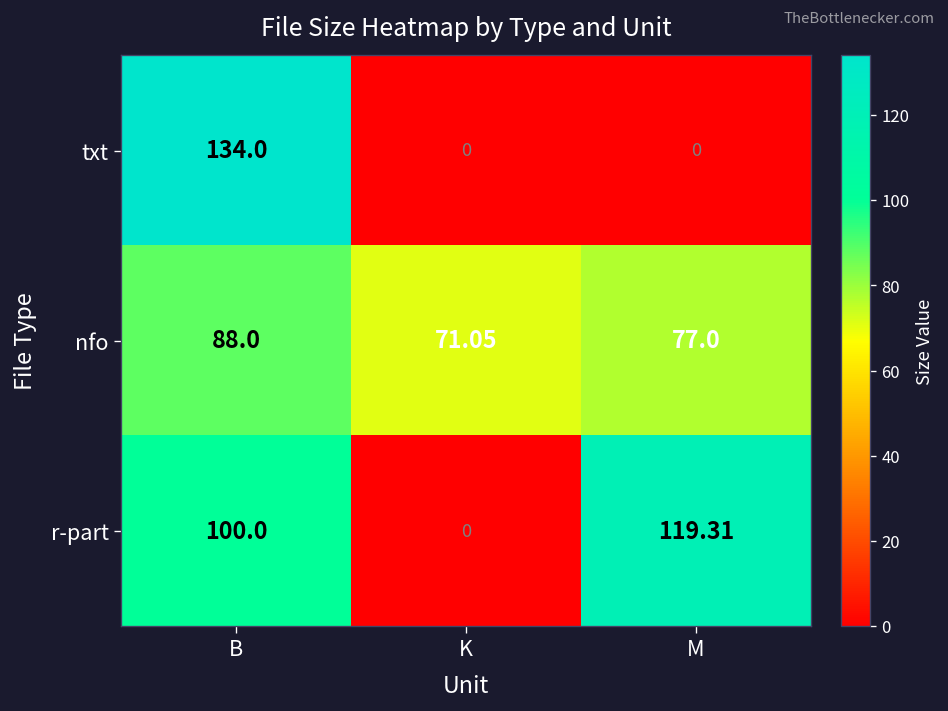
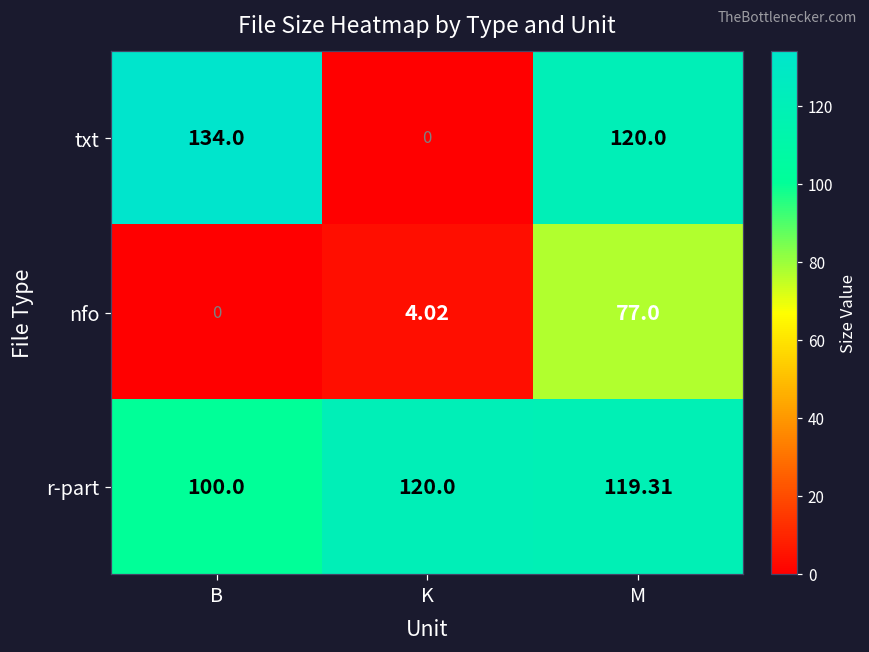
txt, M: 0 -> 120.0
nfo, B: 88.0 -> 0
nfo, K: 71.05 -> 4.02
r-part, K: 0 -> 120.0
